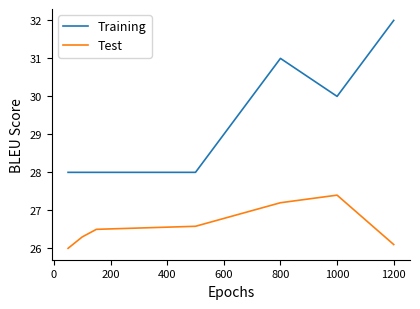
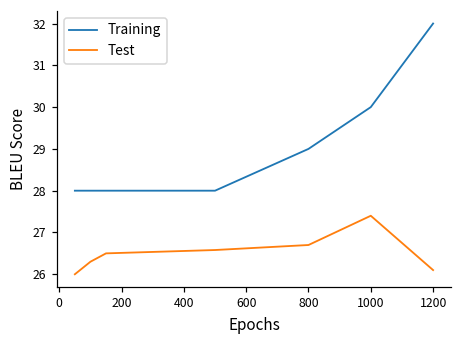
Training, 800: 31 -> 29
Test, 800: 27.2 -> 26.7
